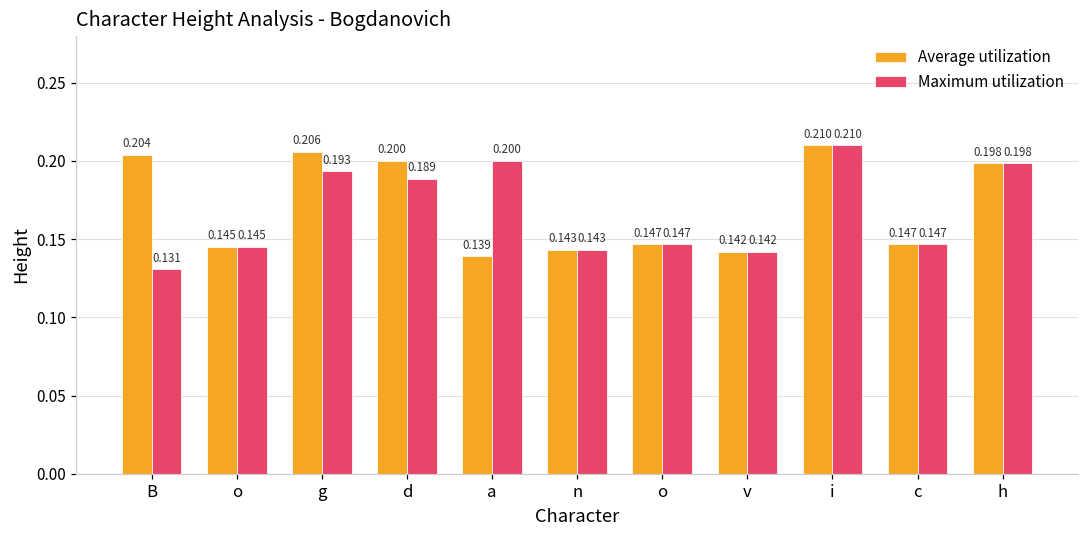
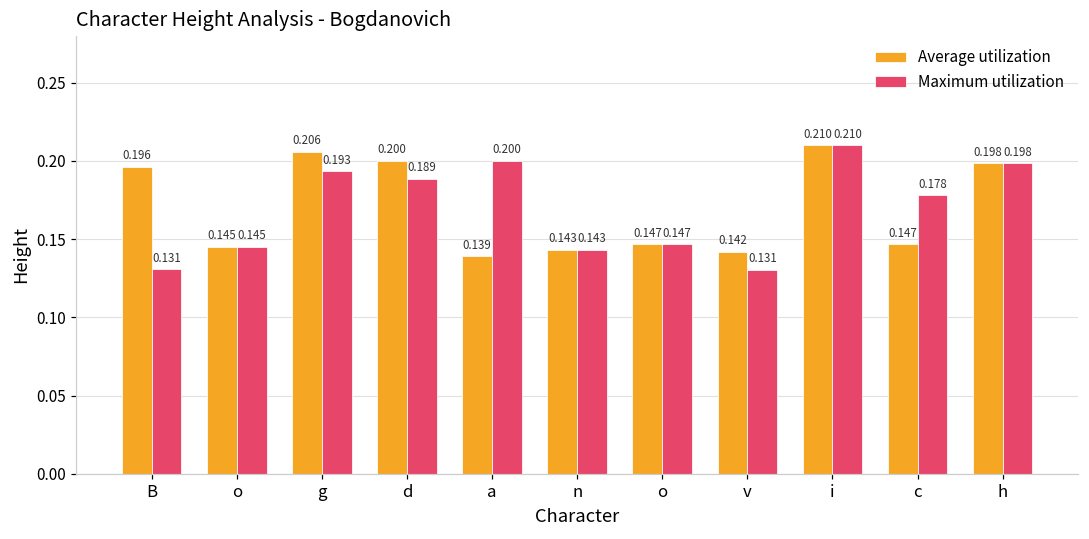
Average utilization, B: 0.204 -> 0.196
Maximum utilization, v: 0.142 -> 0.131
Maximum utilization, c: 0.147 -> 0.178
